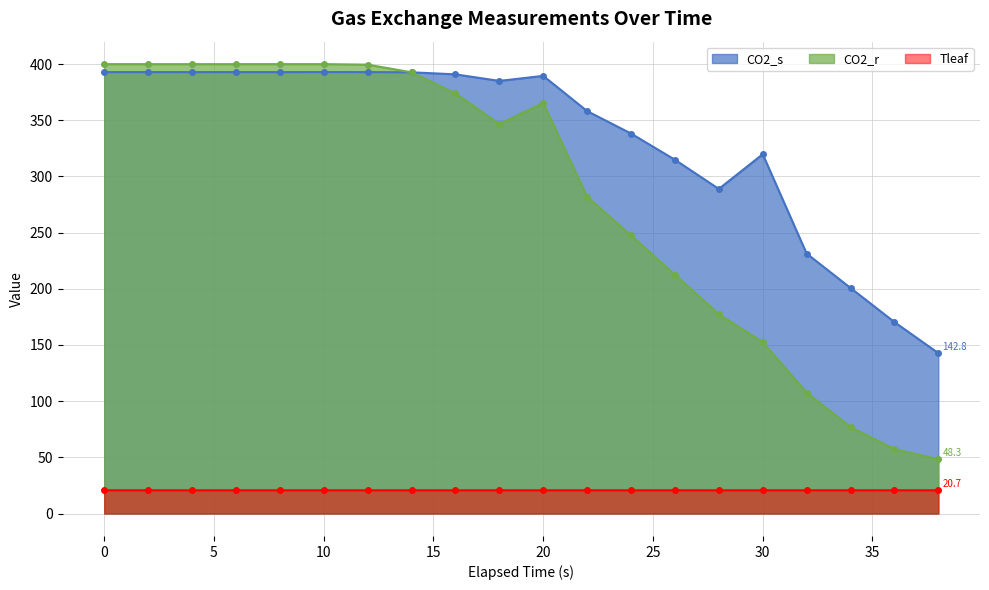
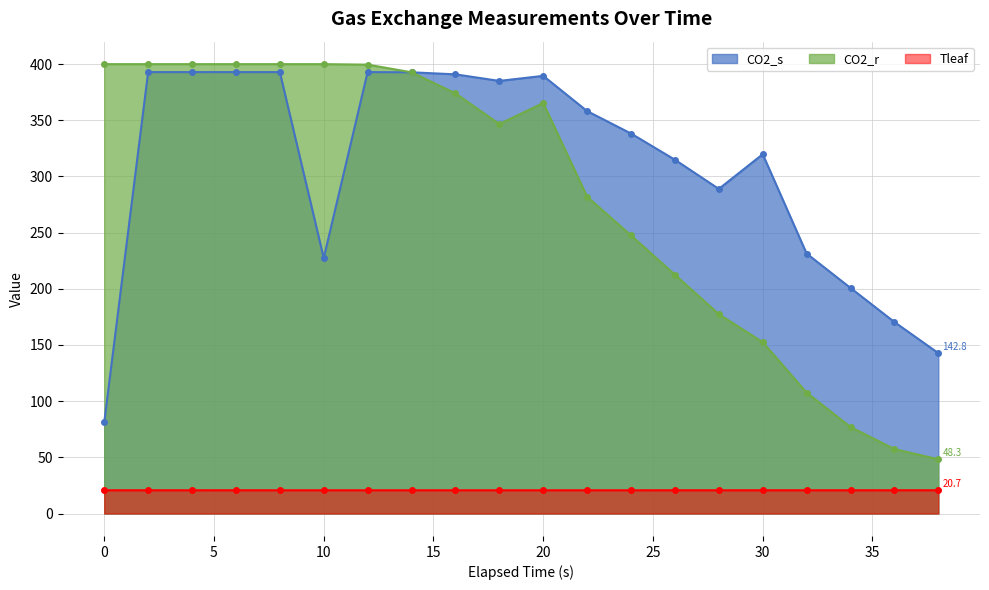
CO2_s, 0: 393 -> 81
CO2_s, 10: 393 -> 227
